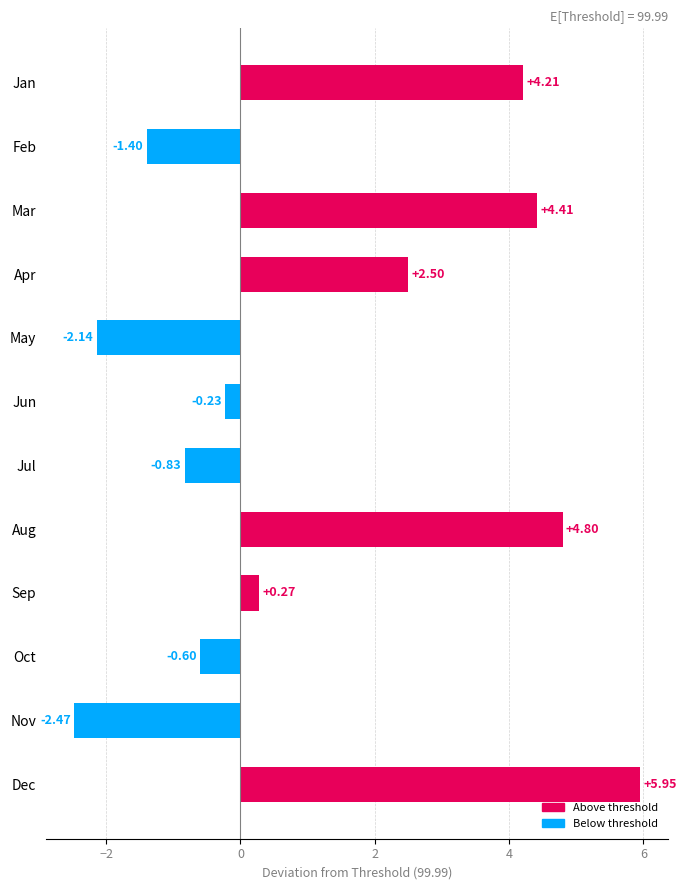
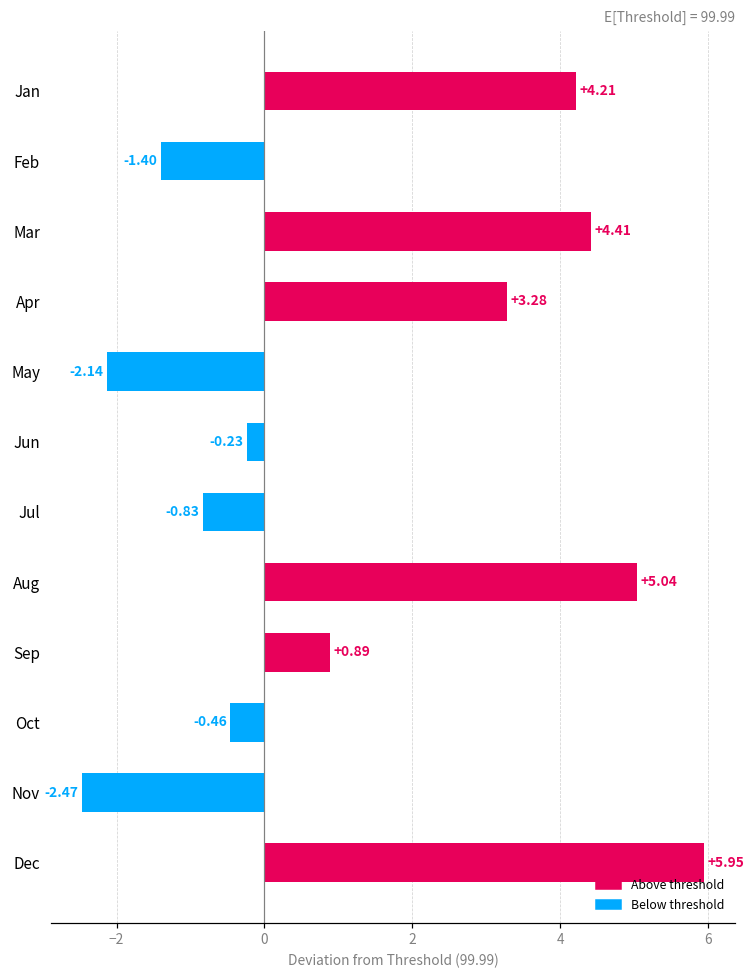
Apr: +2.50 -> +3.28
Aug: +4.80 -> +5.04
Sep: +0.27 -> +0.89
Oct: -0.60 -> -0.46
